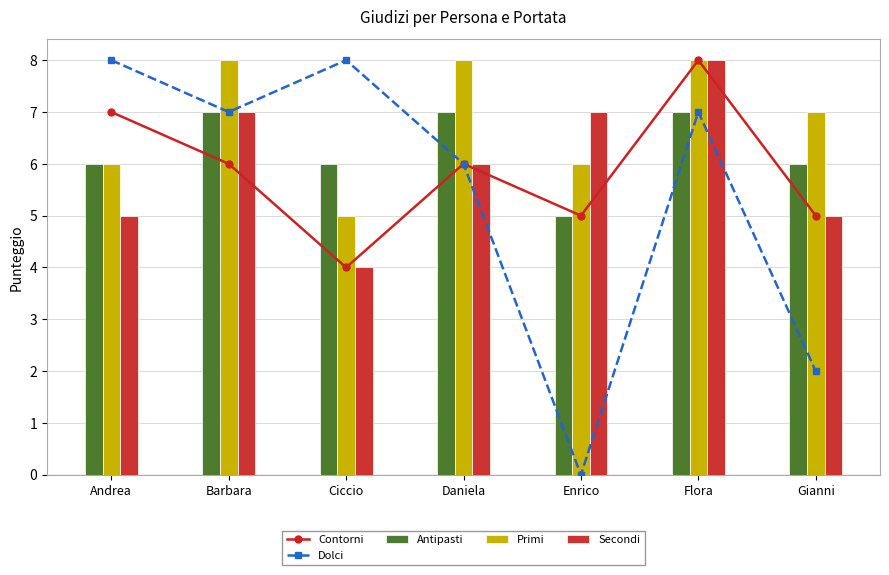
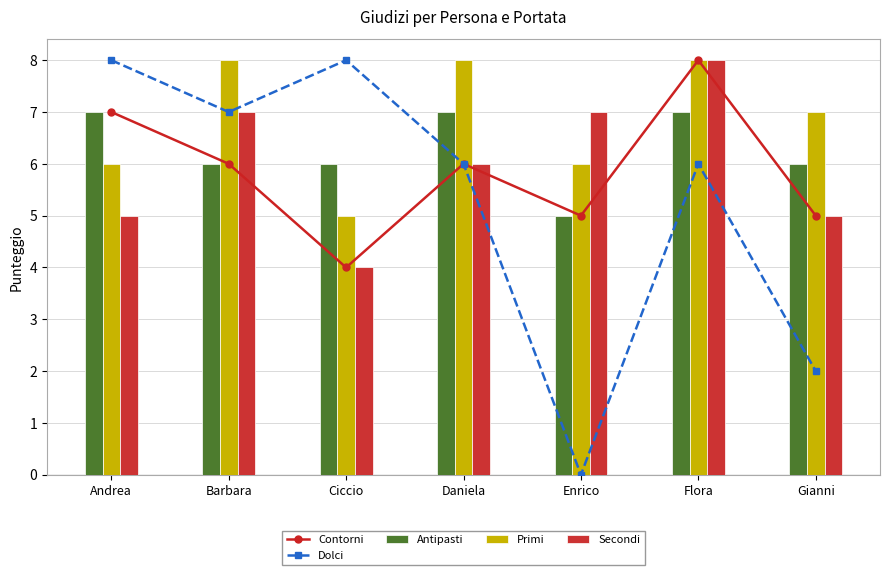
Antipasti, Andrea: 6 -> 7
Antipasti, Barbara: 7 -> 6
Dolci, Flora: 7 -> 6
